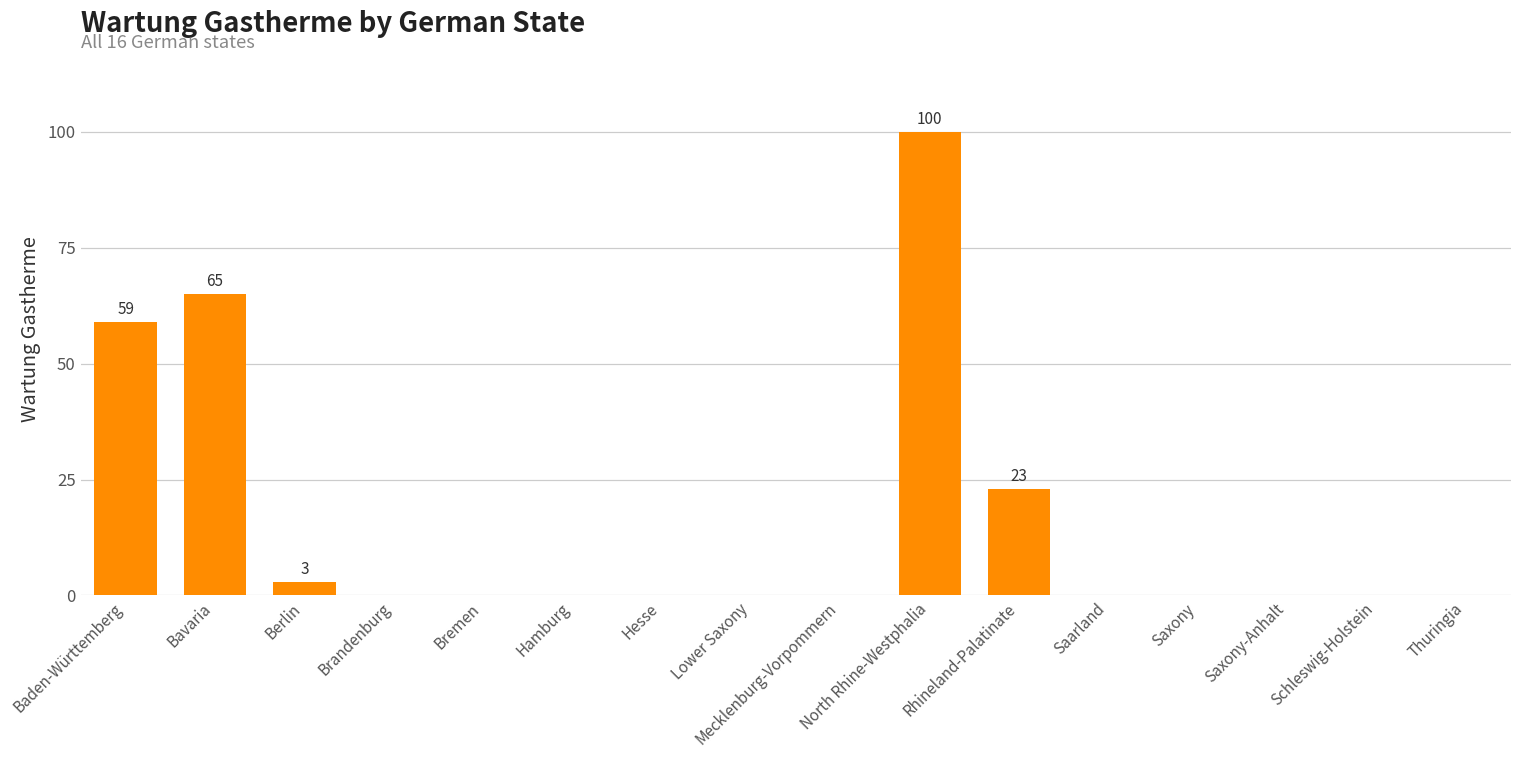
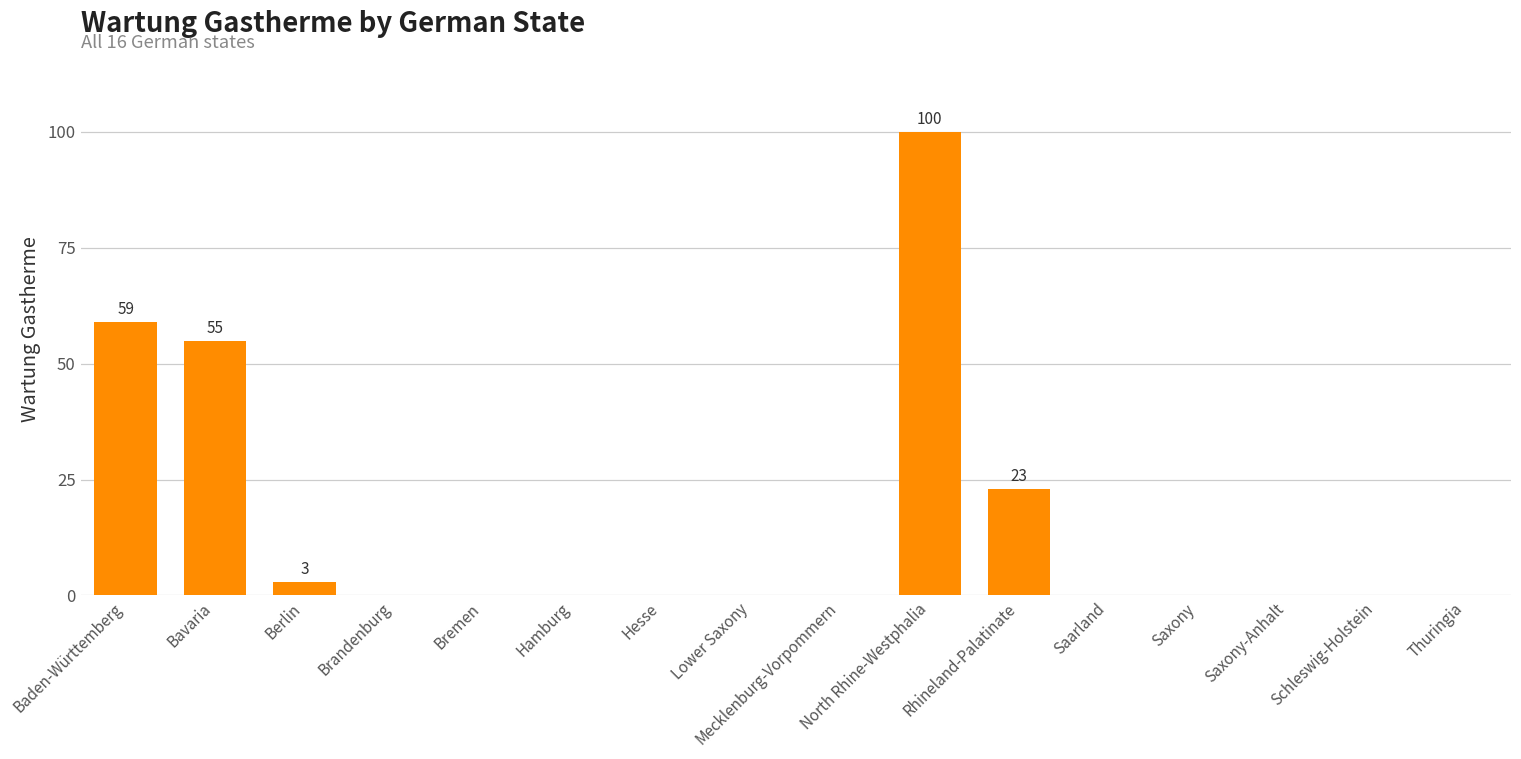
Bavaria: 65 -> 55
